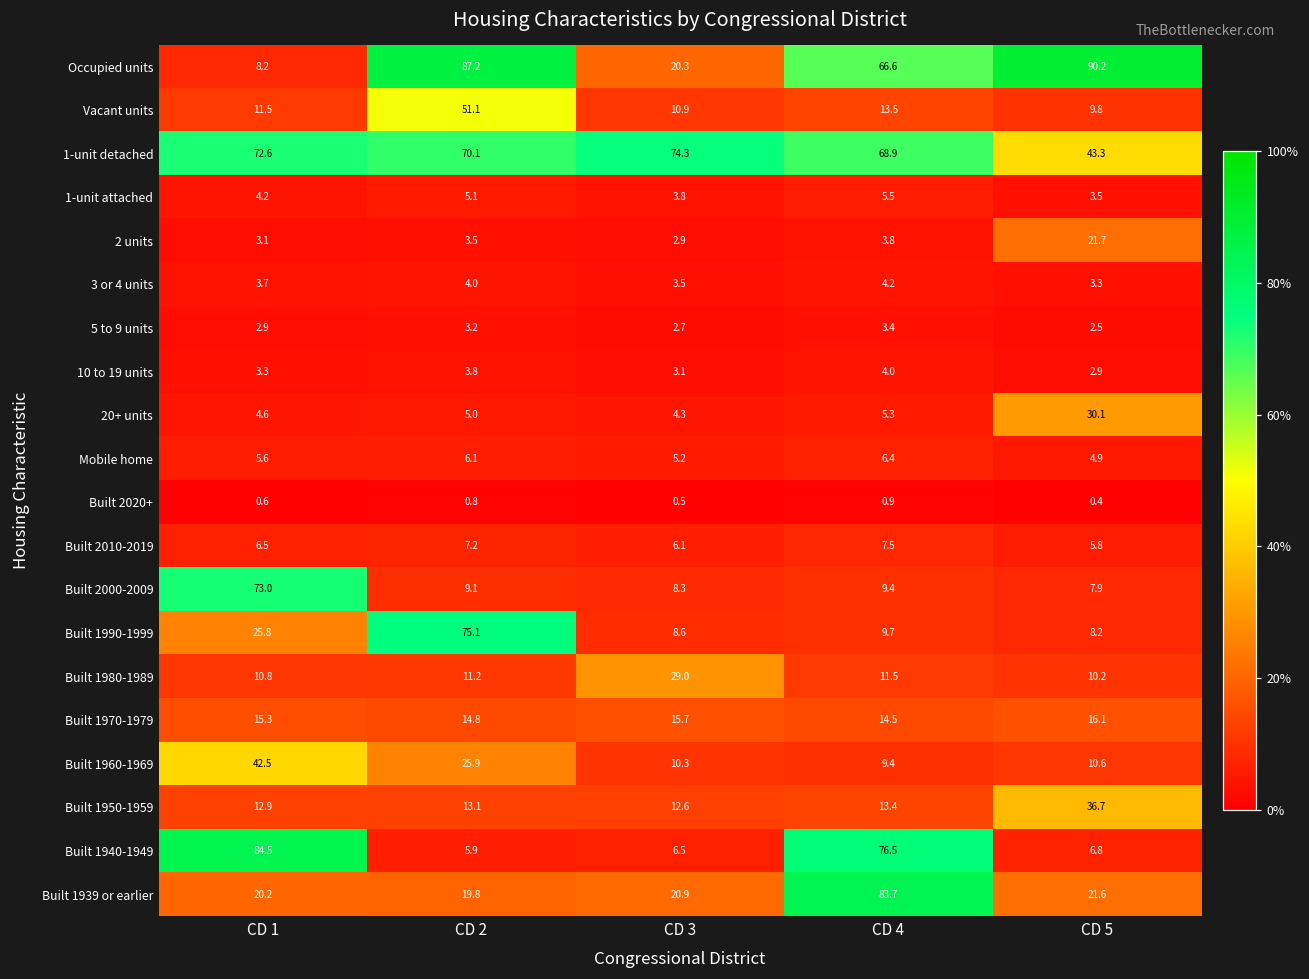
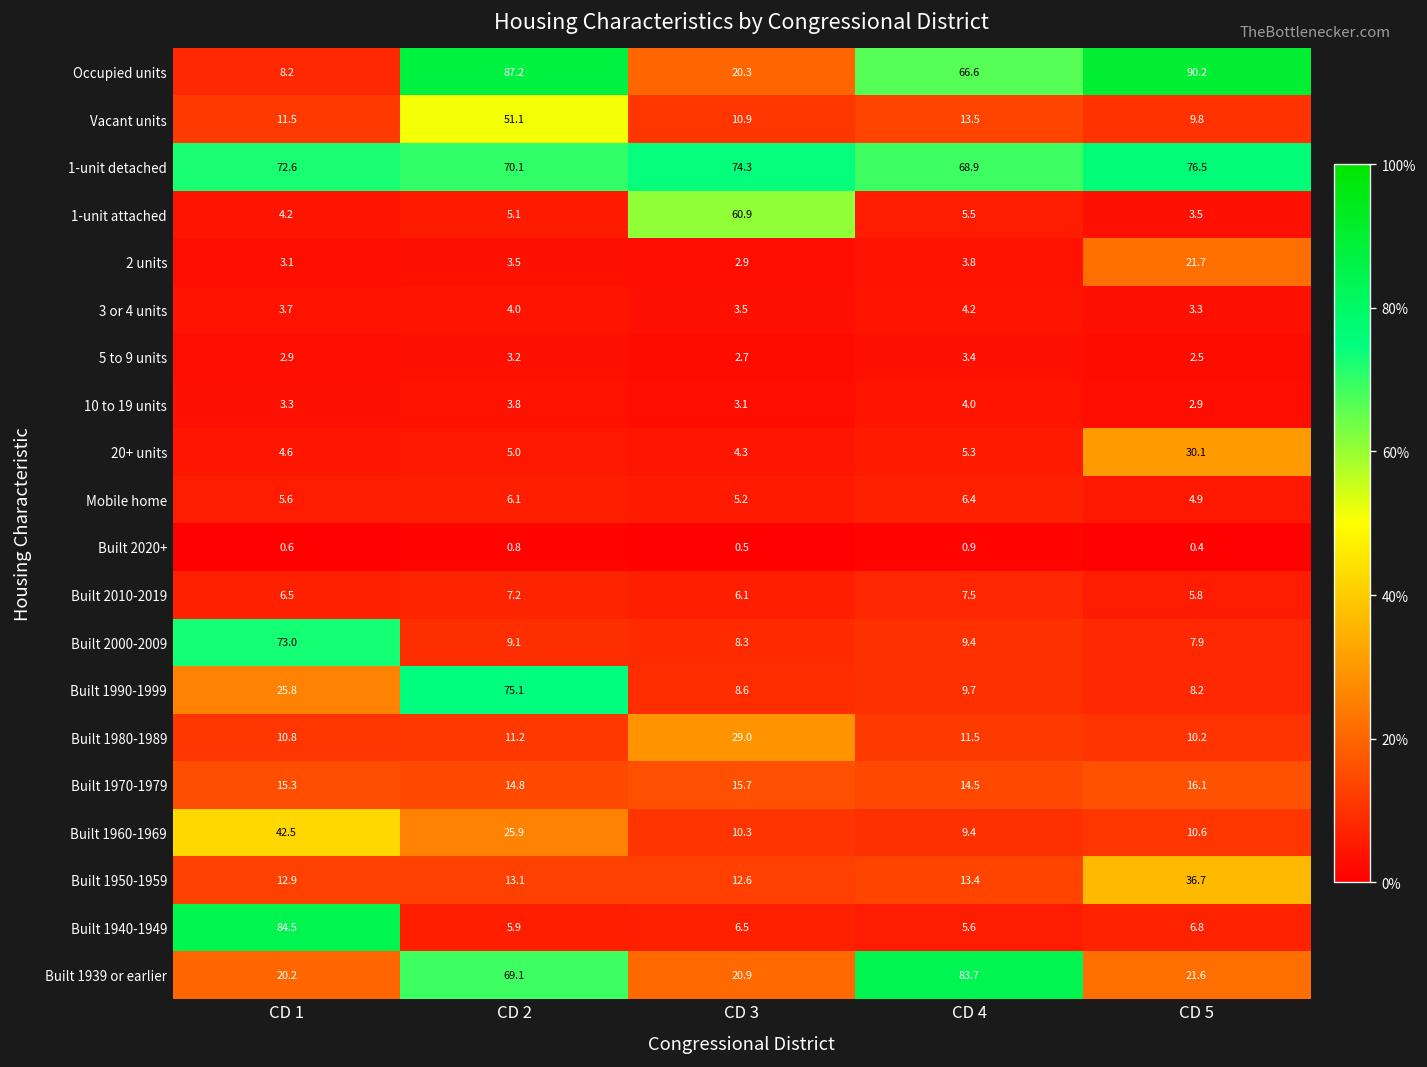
1-unit detached, CD 5: 43.3 -> 76.5
1-unit attached, CD 3: 3.8 -> 60.9
Built 1940-1949, CD 4: 76.5 -> 5.6
Built 1939 or earlier, CD 2: 19.8 -> 69.1
